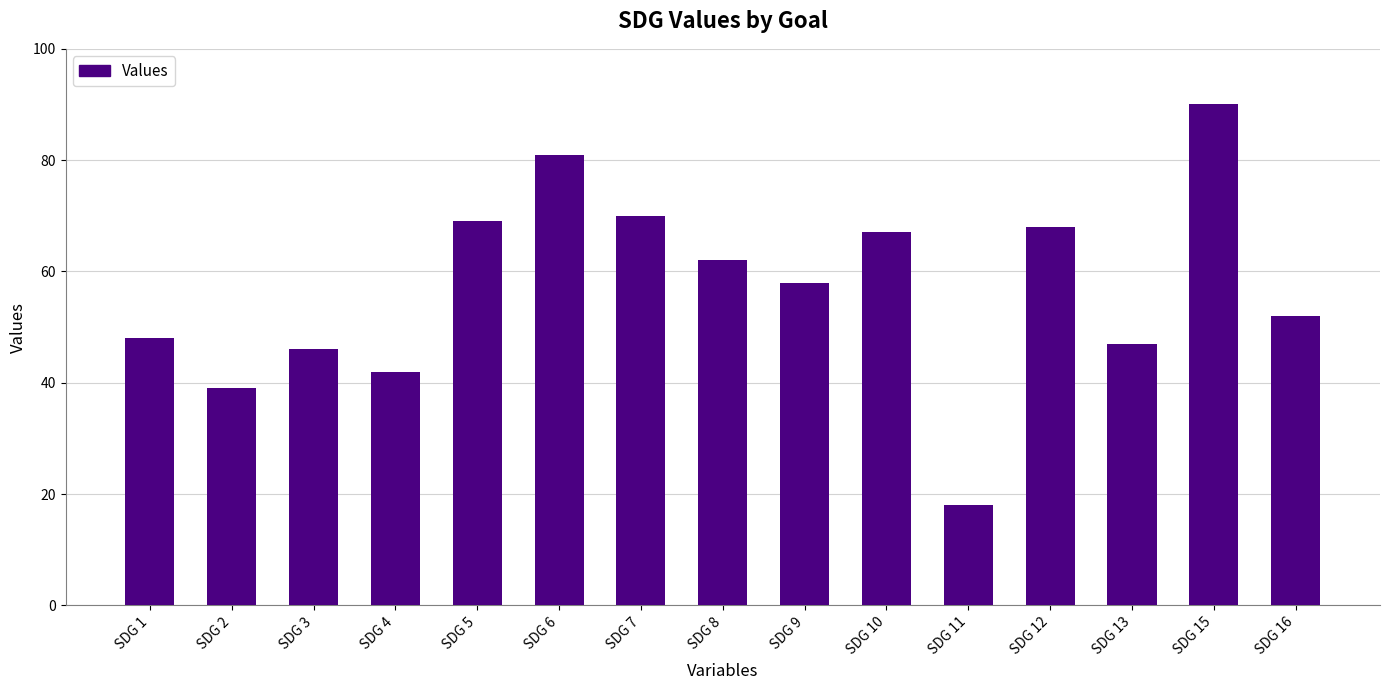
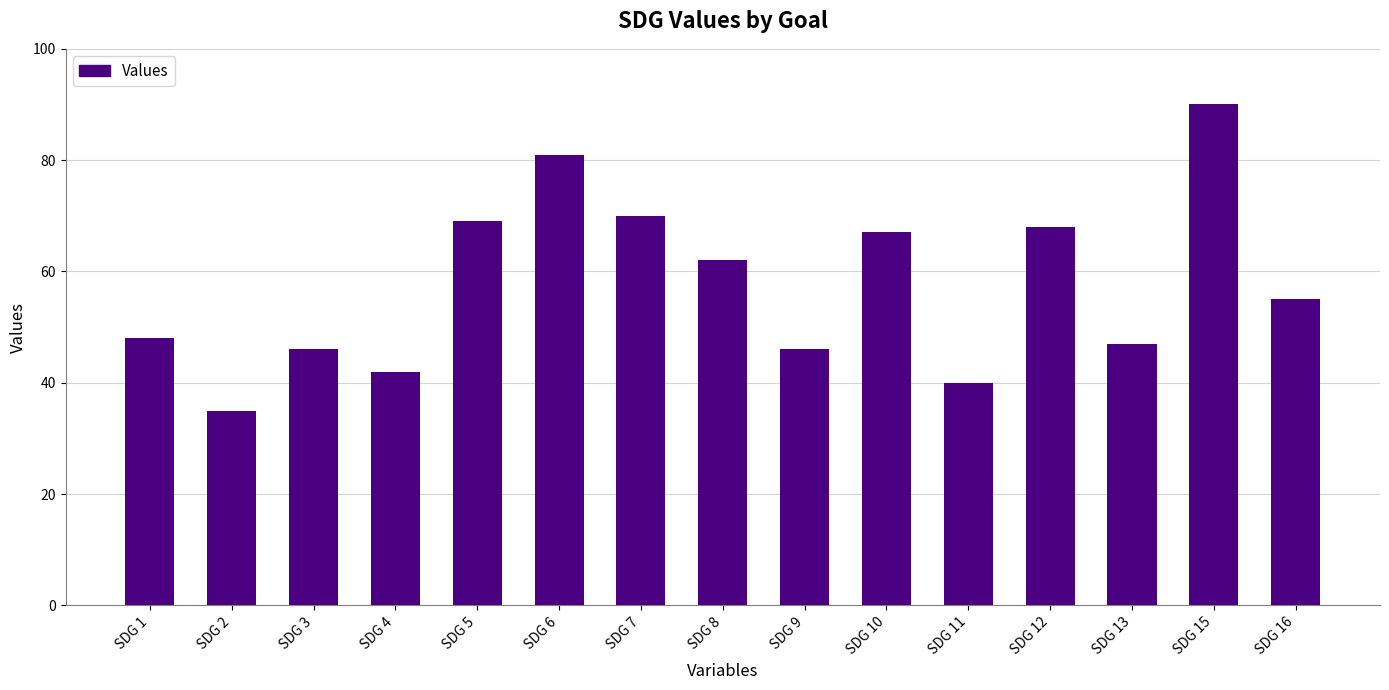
SDG 2: 39 -> 35
SDG 9: 58 -> 46
SDG 11: 18 -> 40
SDG 16: 52 -> 55
